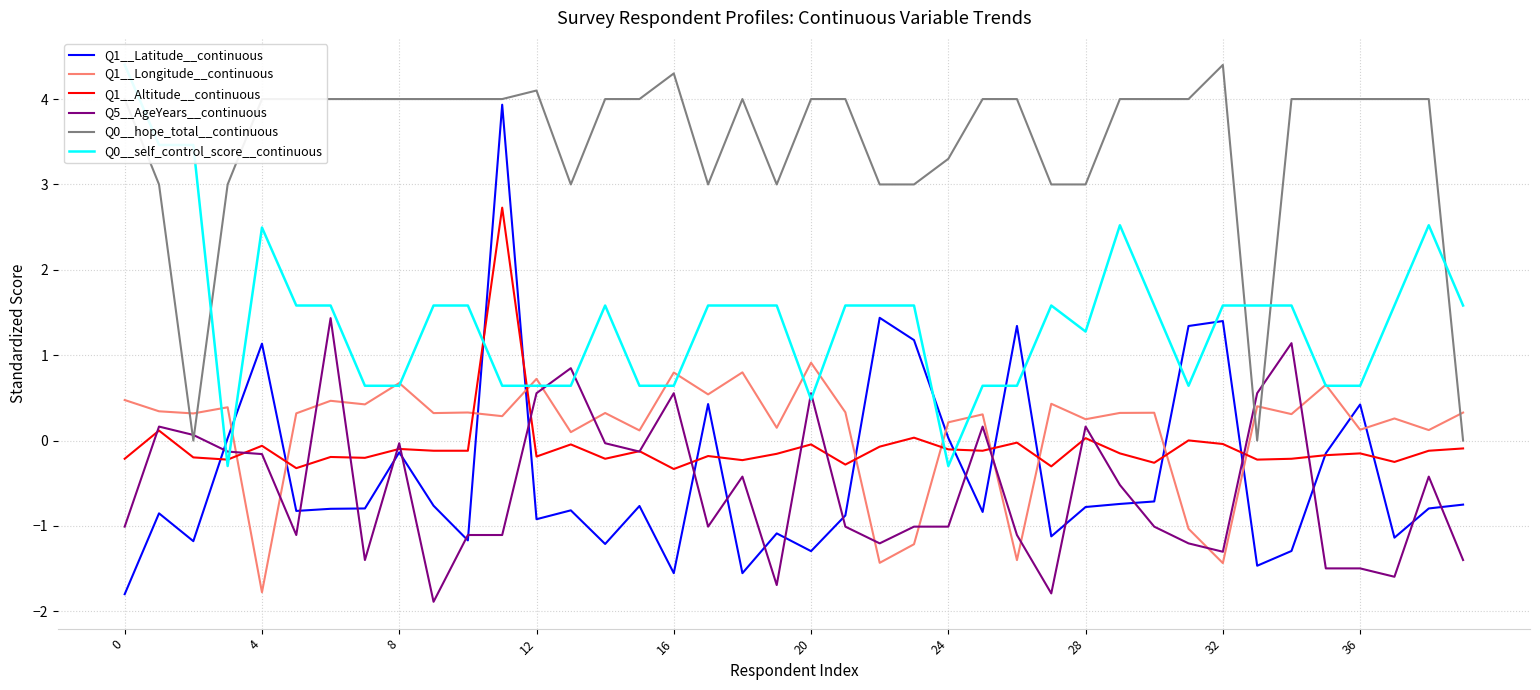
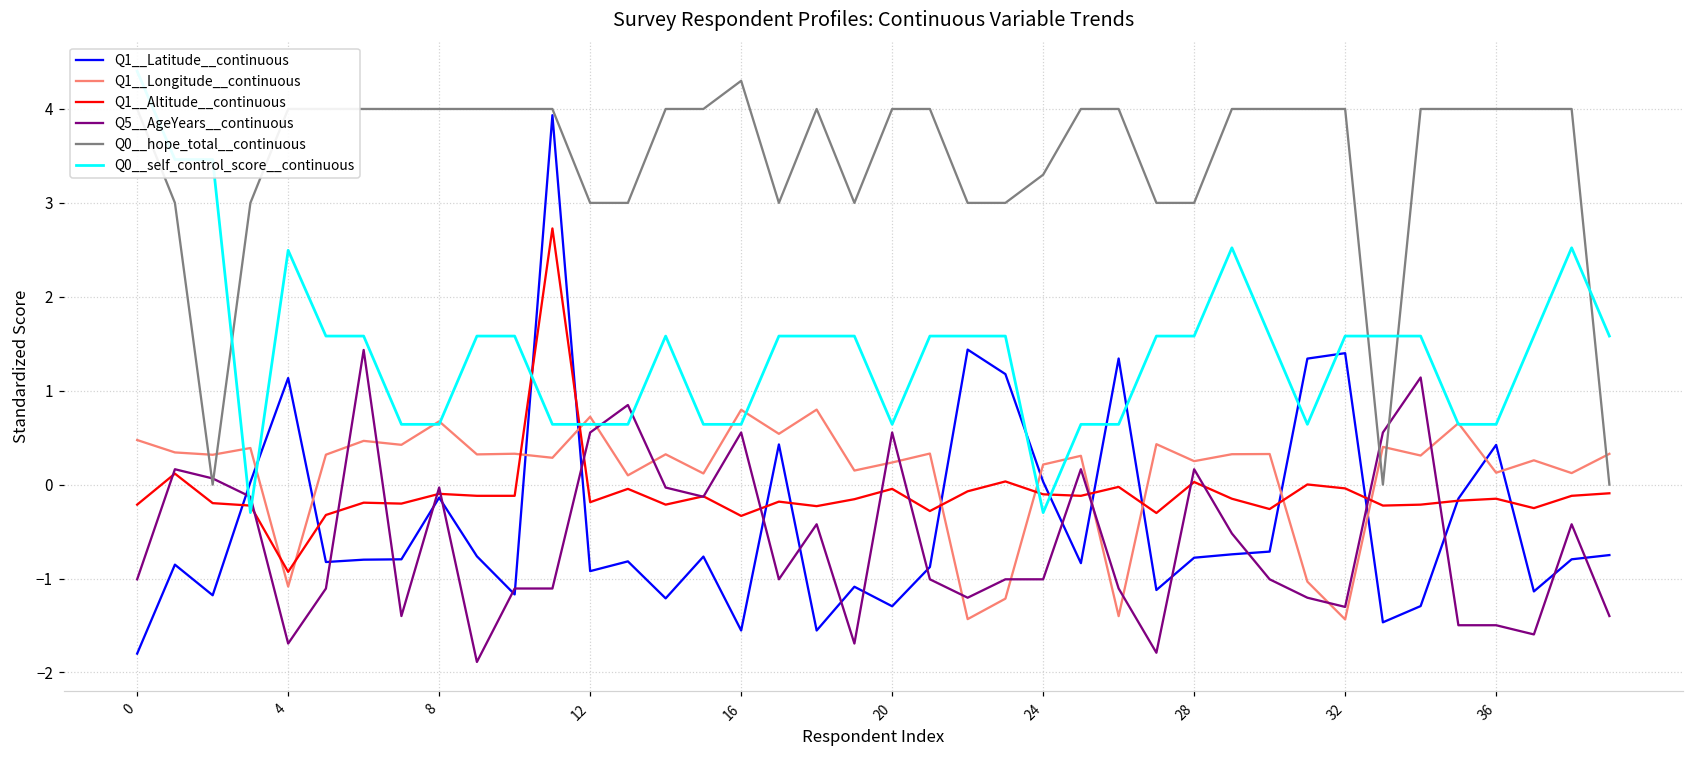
Q1__Longitude__continuous, 4: -1.8 -> -1.1
Q1__Altitude__continuous, 4: -0.1 -> -0.9
Q5__AgeYears__continuous, 4: -0.2 -> -1.7
Q0__hope_total__continuous, 12: 4.1 -> 3.0
Q1__Longitude__continuous, 20: 0.9 -> 0.2
Q0__self_control_score__continuous, 20: 0.5 -> 0.6
Q0__self_control_score__continuous, 28: 1.3 -> 1.6
Q0__hope_total__continuous, 32: 4.4 -> 4.0
